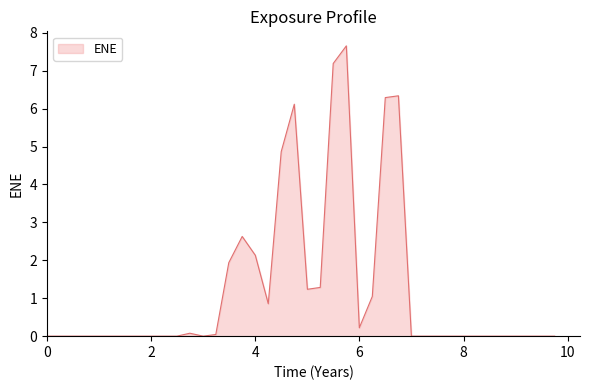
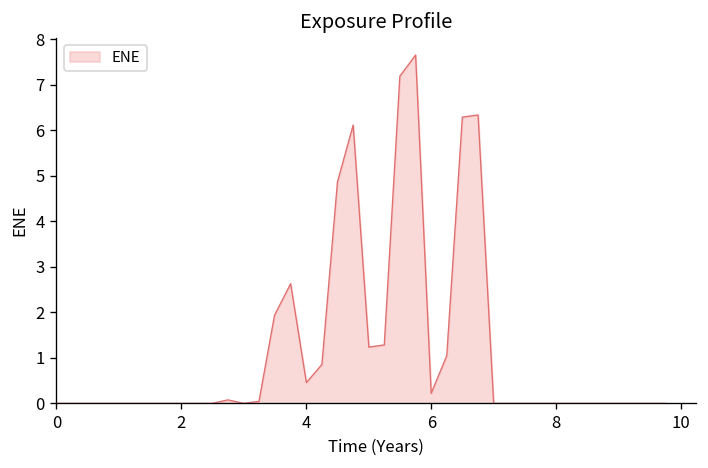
4: 2.1 -> 0.5
